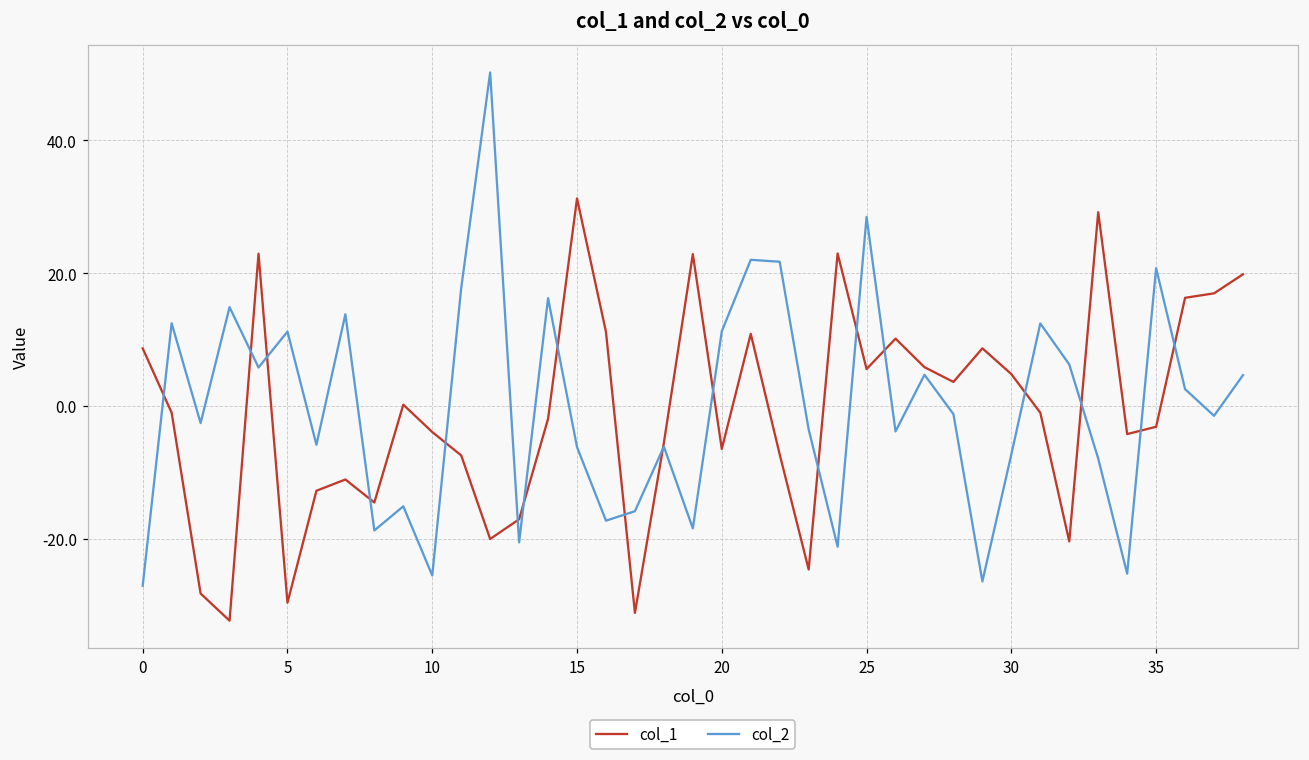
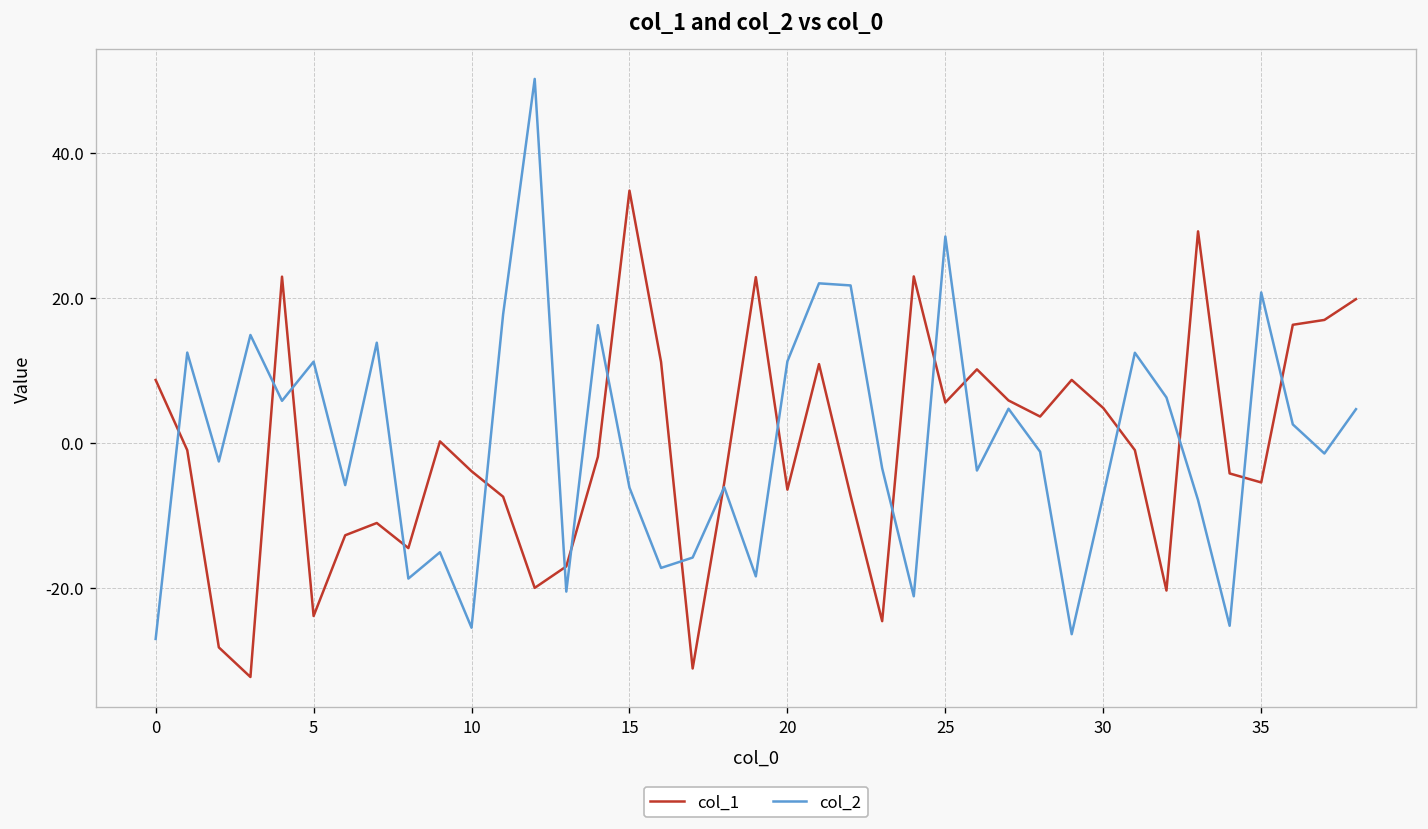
col_1, 5: -30 -> -24
col_1, 15: 31 -> 35
col_1, 35: -3 -> -5
